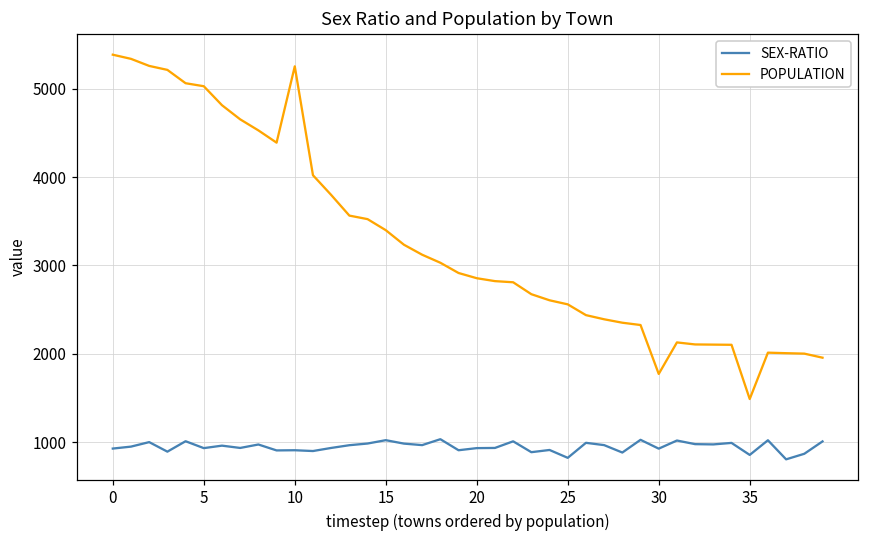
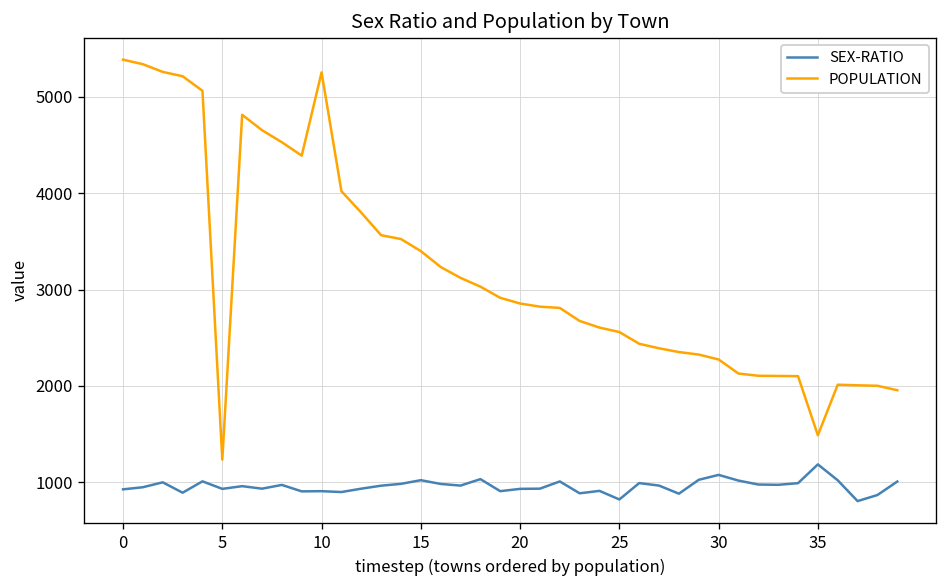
POPULATION, 5: 5000 -> 1200
SEX-RATIO, 30: 900 -> 1100
POPULATION, 30: 1800 -> 2300
SEX-RATIO, 35: 900 -> 1200
